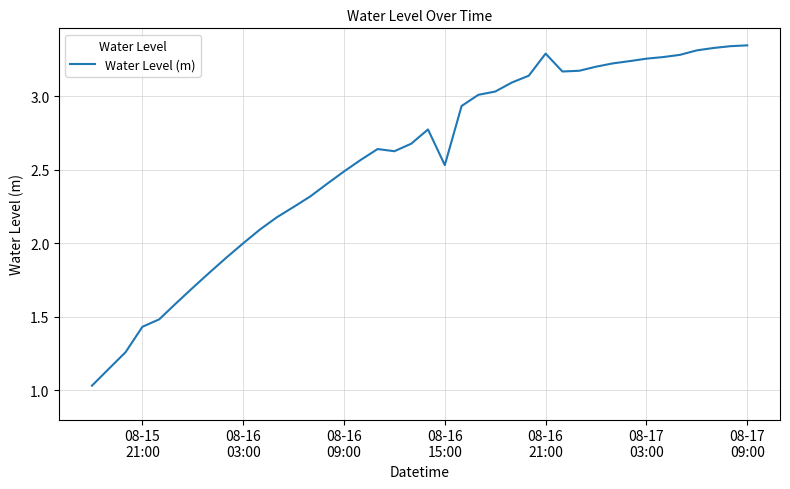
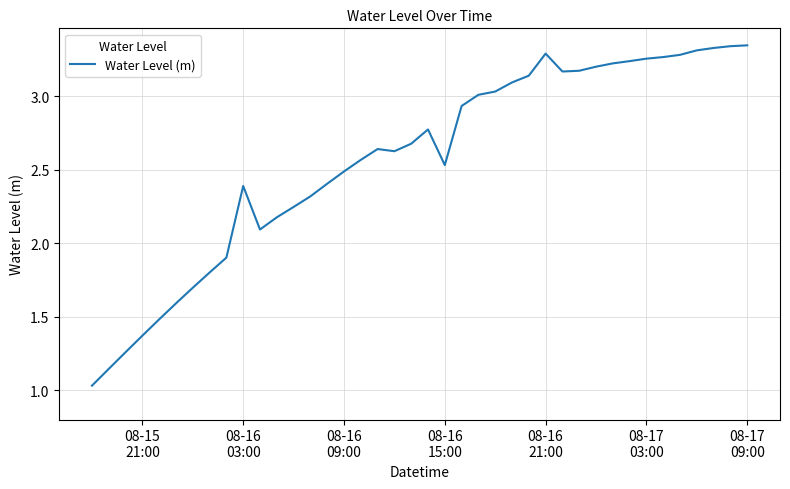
08-15 21:00: 1.43 -> 1.37
08-16 03:00: 2.00 -> 2.39
